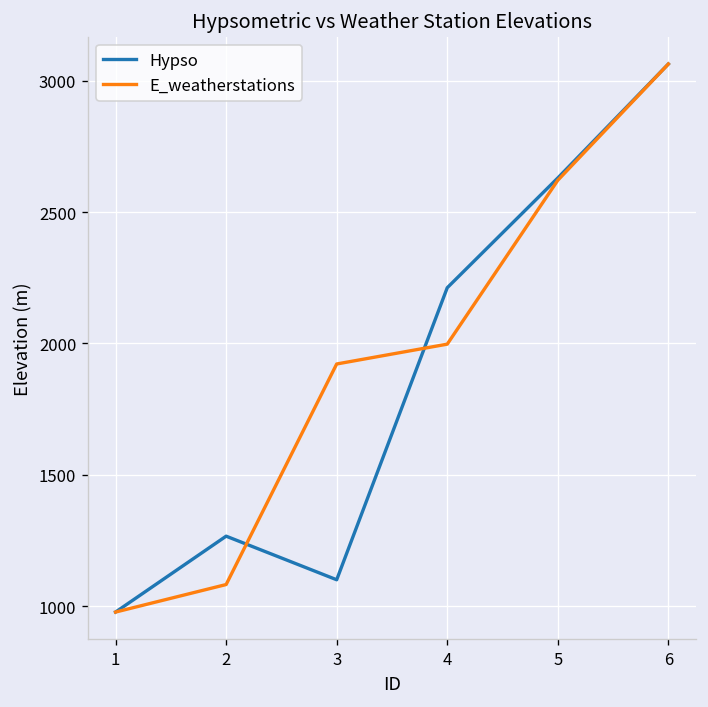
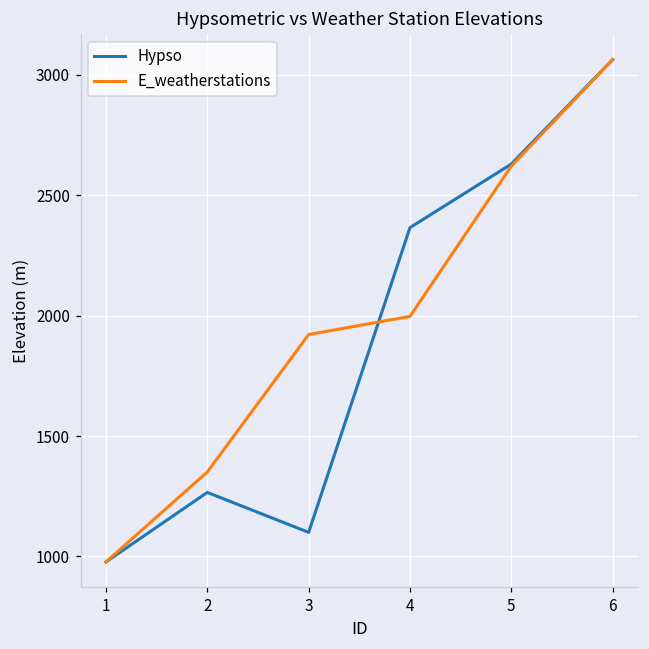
E_weatherstations, 2: 1080 -> 1350
Hypso, 4: 2210 -> 2370
